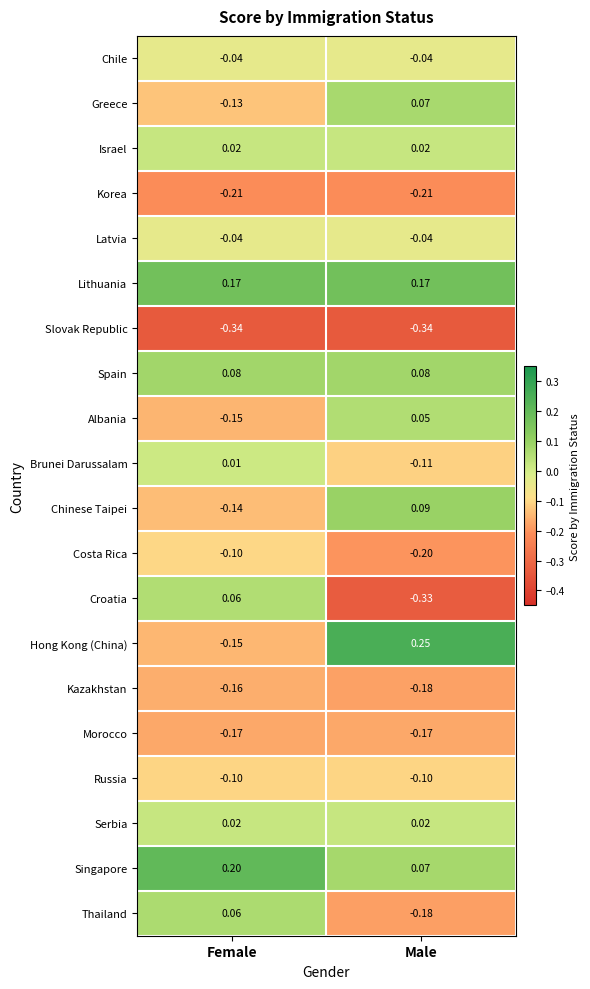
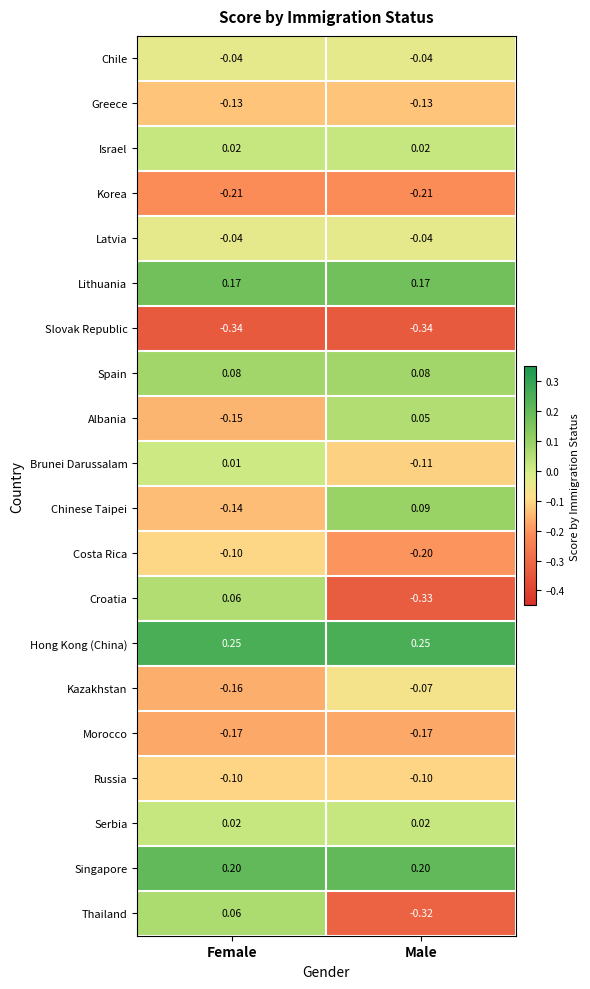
Greece, Male: 0.07 -> -0.13
Hong Kong (China), Female: -0.15 -> 0.25
Kazakhstan, Male: -0.18 -> -0.07
Singapore, Male: 0.07 -> 0.20
Thailand, Male: -0.18 -> -0.32
